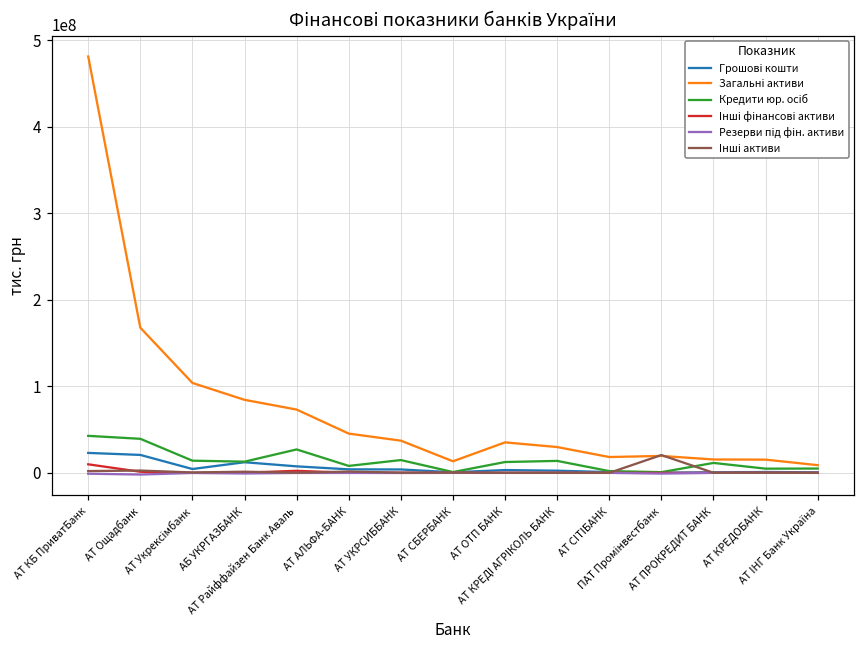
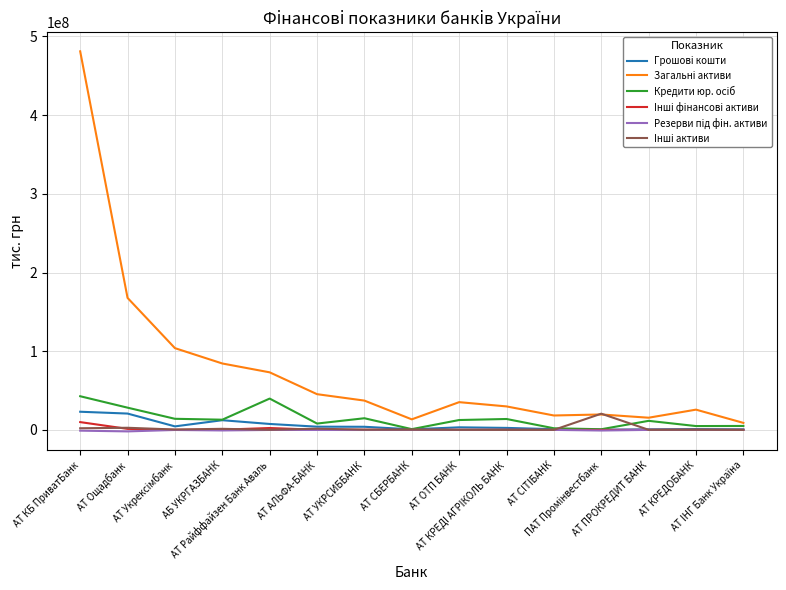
Кредити юр. осіб, АТ Ощадбанк: 40000000 -> 30000000
Кредити юр. осіб, АТ Райффайзен Банк Аваль: 30000000 -> 40000000
Загальні активи, АТ КРЕДОБАНК: 20000000 -> 30000000
